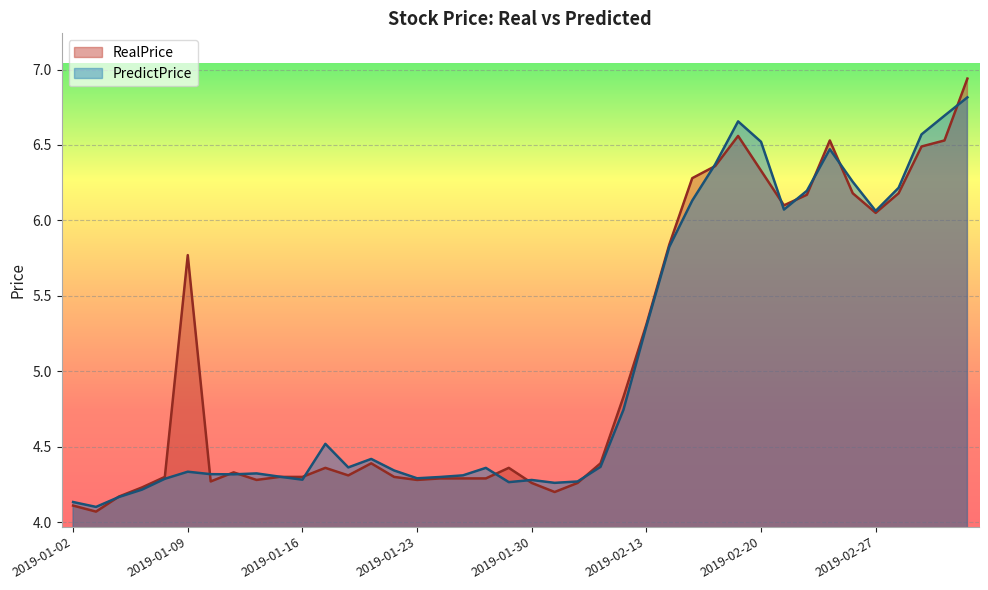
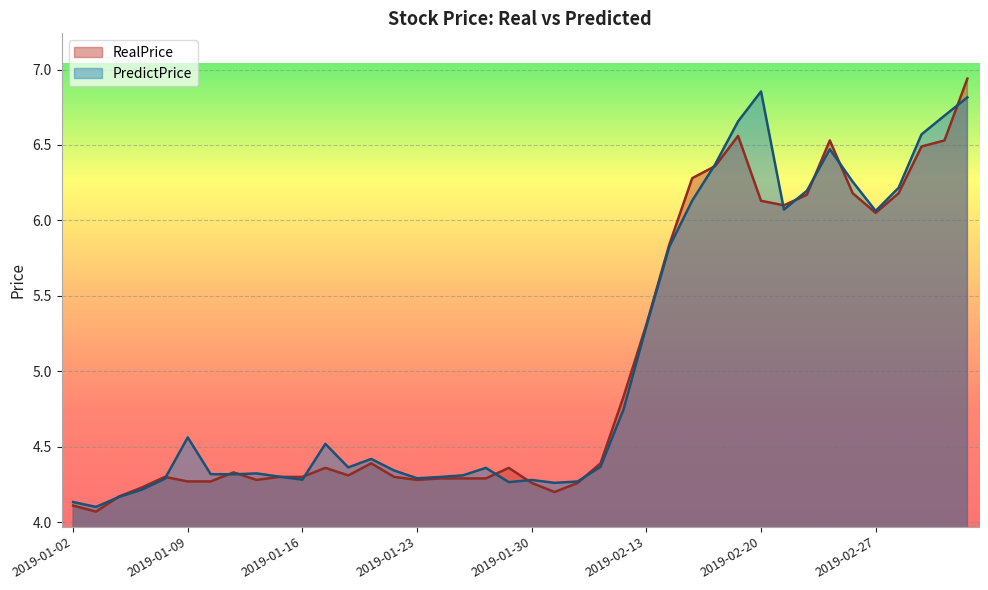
RealPrice, 2019-01-09: 5.77 -> 4.27
PredictPrice, 2019-01-09: 4.33 -> 4.56
RealPrice, 2019-02-20: 6.33 -> 6.13
PredictPrice, 2019-02-20: 6.52 -> 6.85
